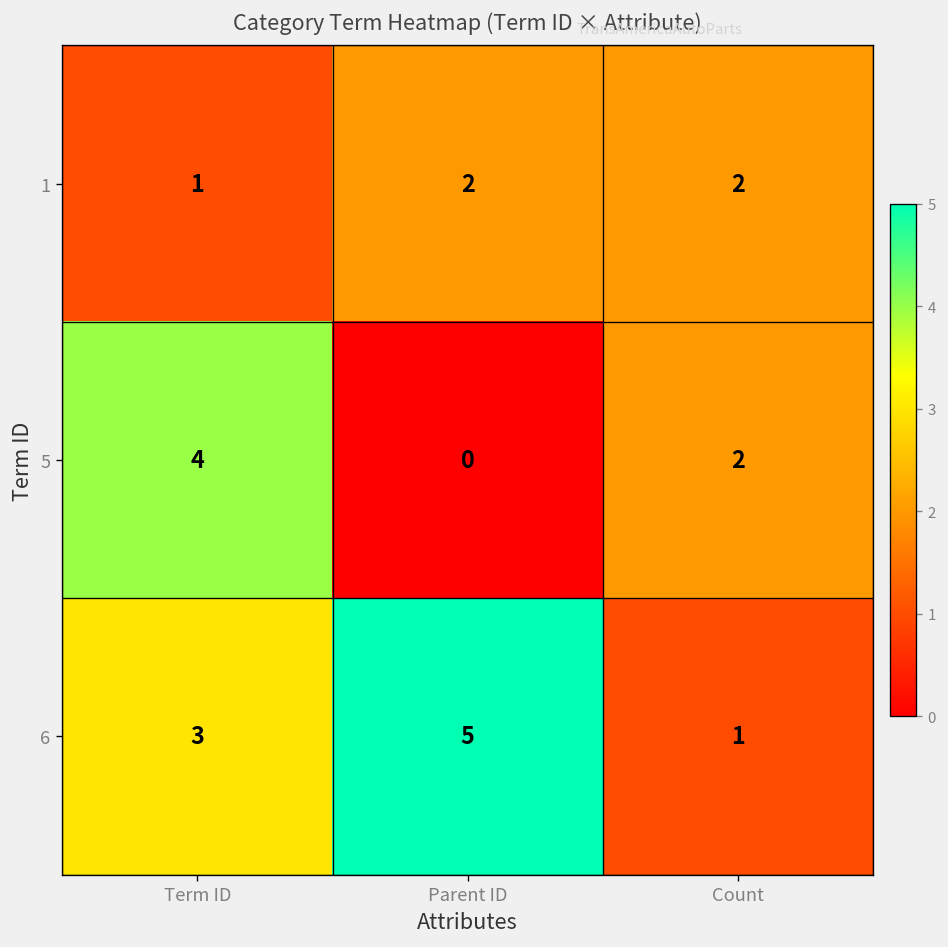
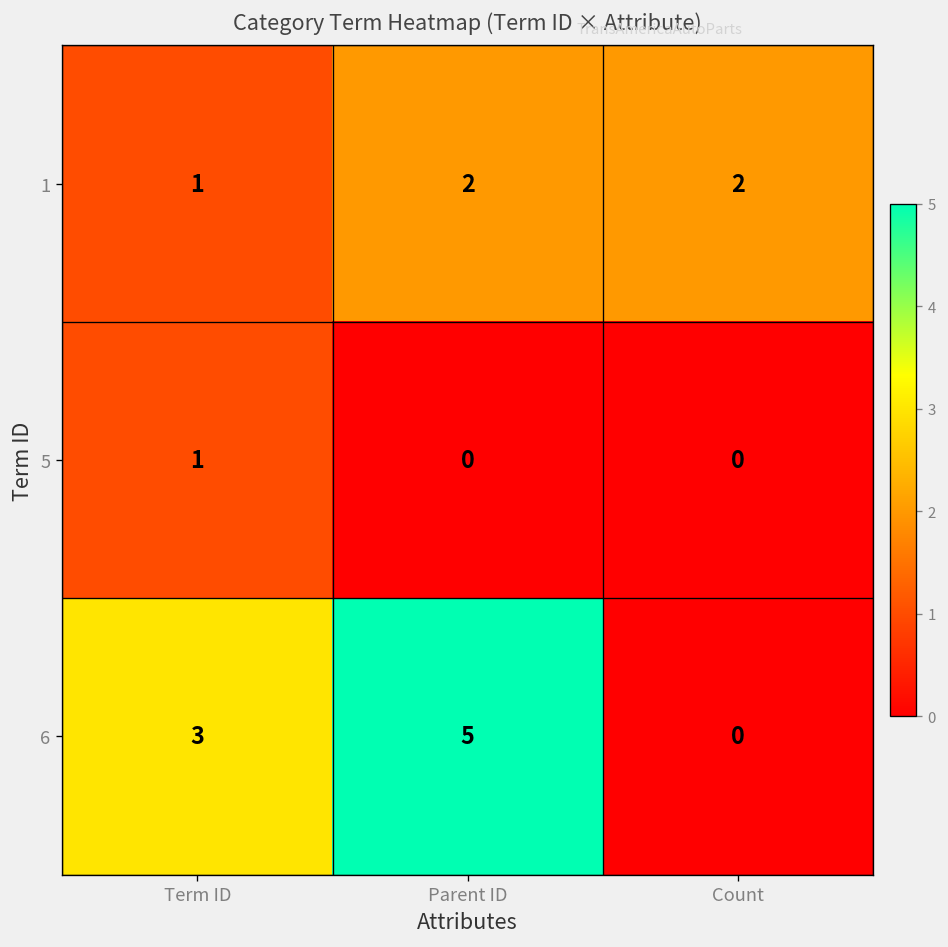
5, Term ID: 4 -> 1
5, Count: 2 -> 0
6, Count: 1 -> 0
